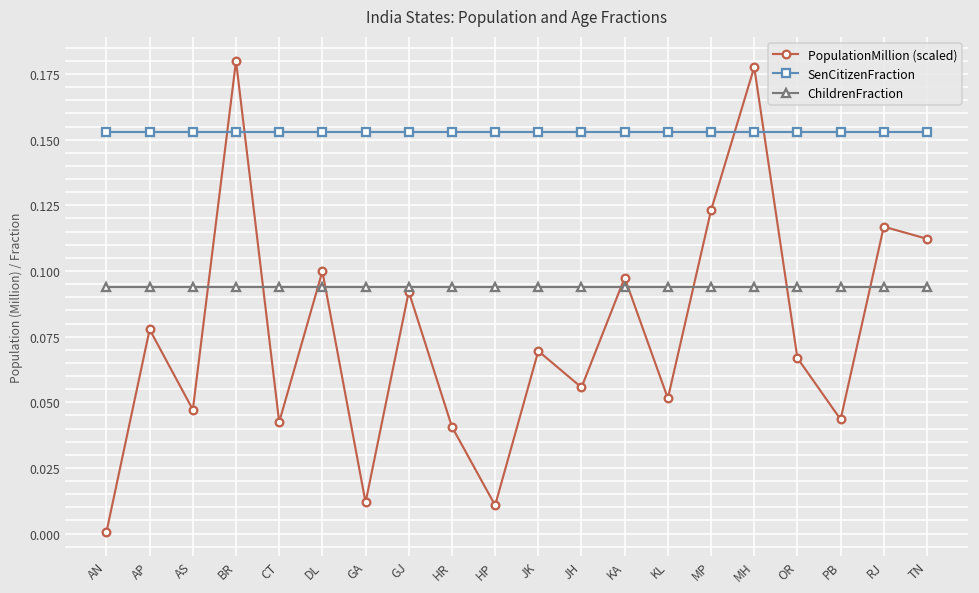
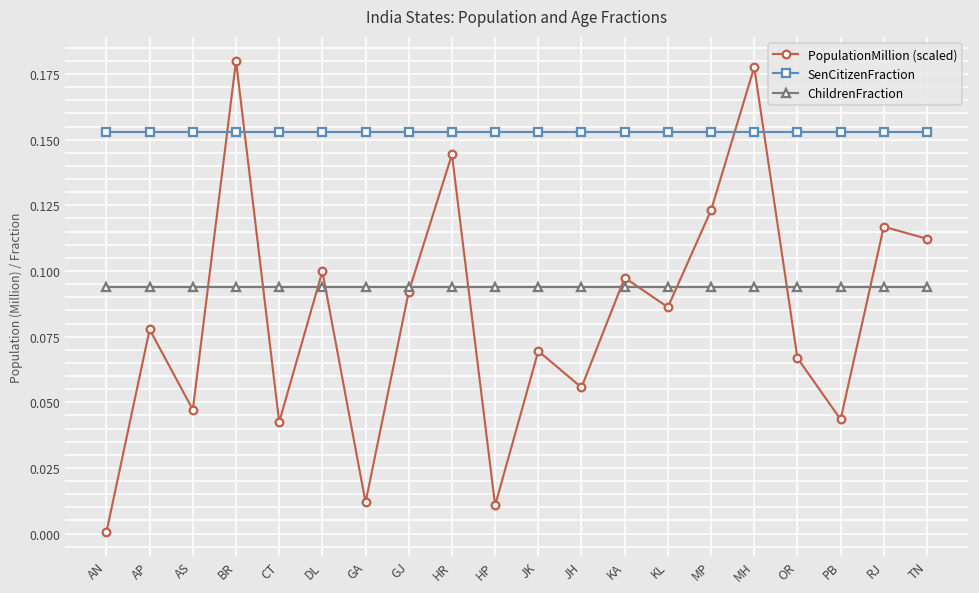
PopulationMillion (scaled), HR: 0.041 -> 0.144
PopulationMillion (scaled), KL: 0.051 -> 0.086
